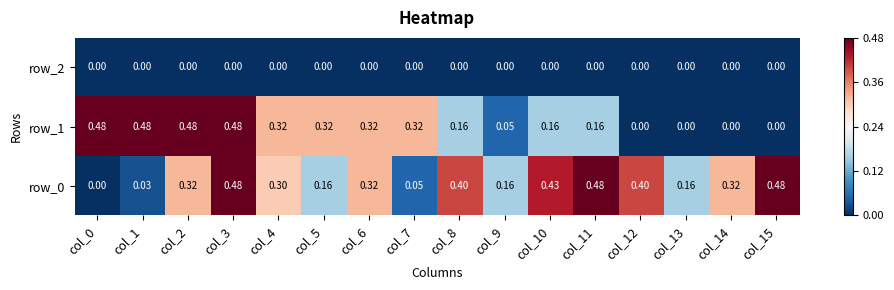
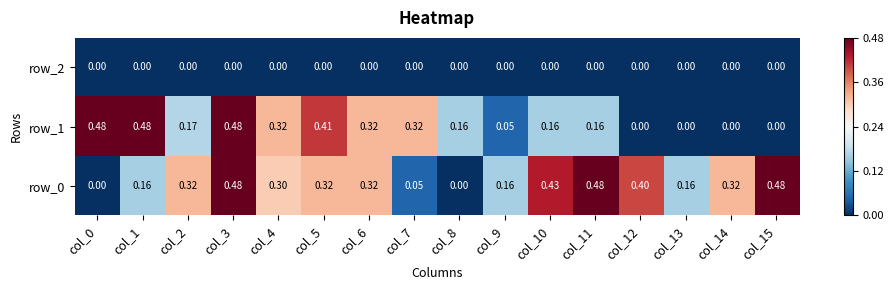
row_1, col_2: 0.48 -> 0.17
row_1, col_5: 0.32 -> 0.41
row_0, col_1: 0.03 -> 0.16
row_0, col_5: 0.16 -> 0.32
row_0, col_8: 0.40 -> 0.00
